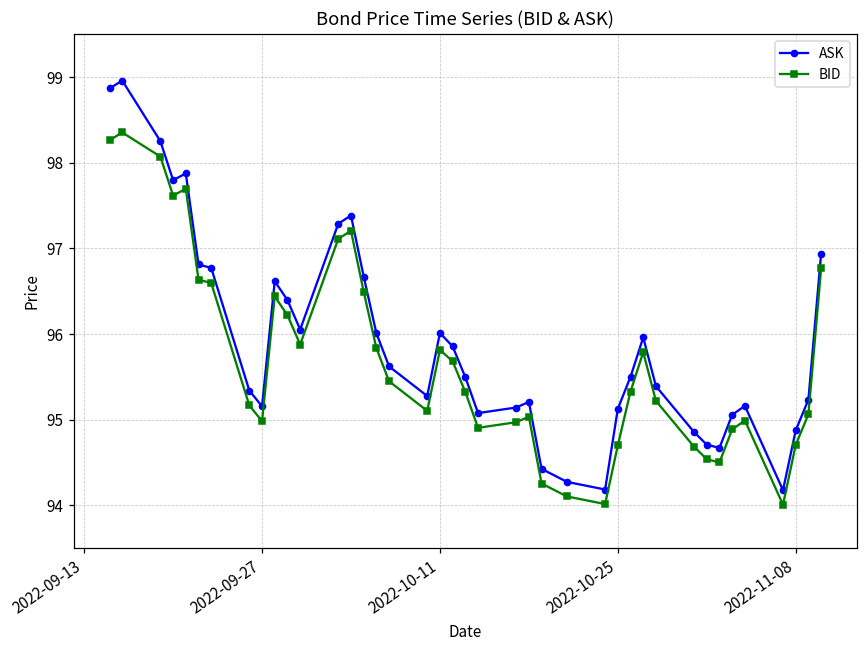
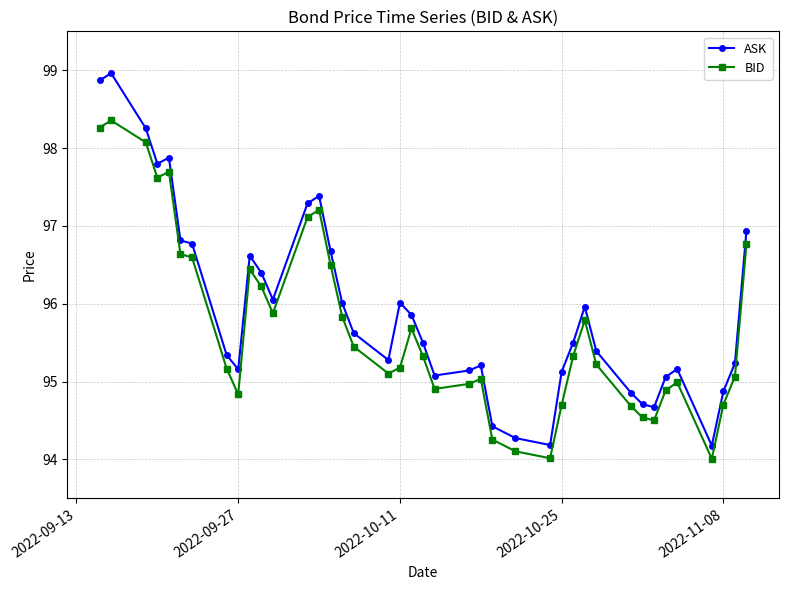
BID, 2022-09-27: 95.0 -> 94.8
BID, 2022-10-11: 95.8 -> 95.2
